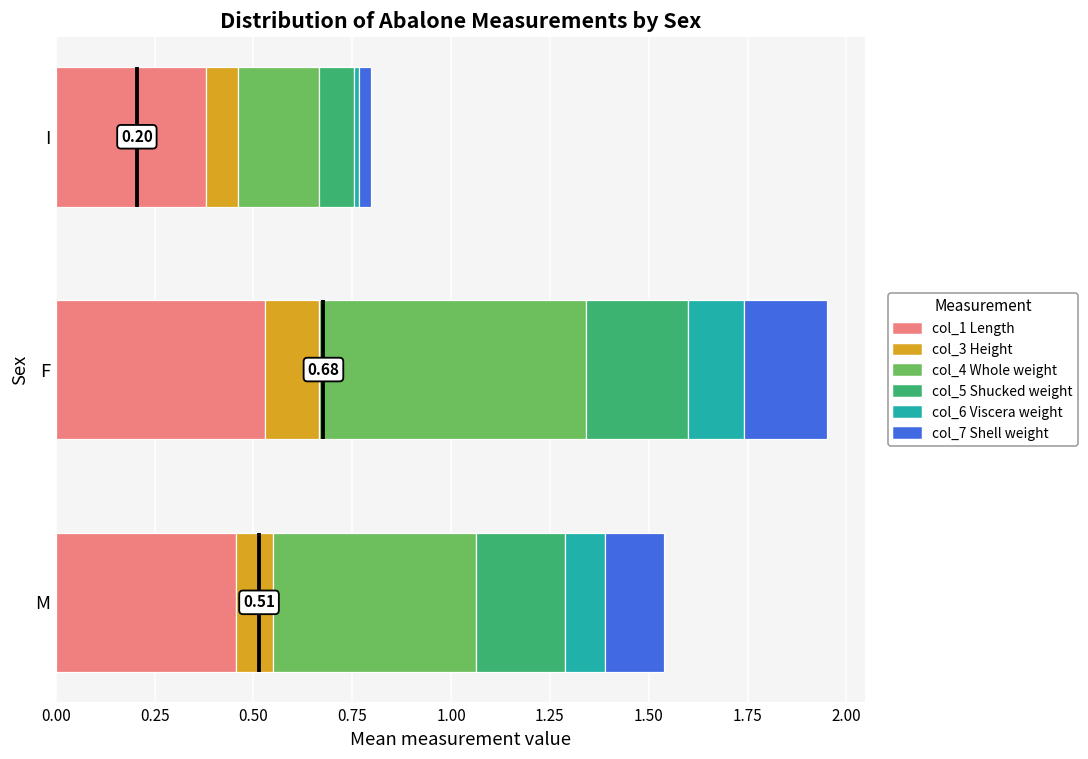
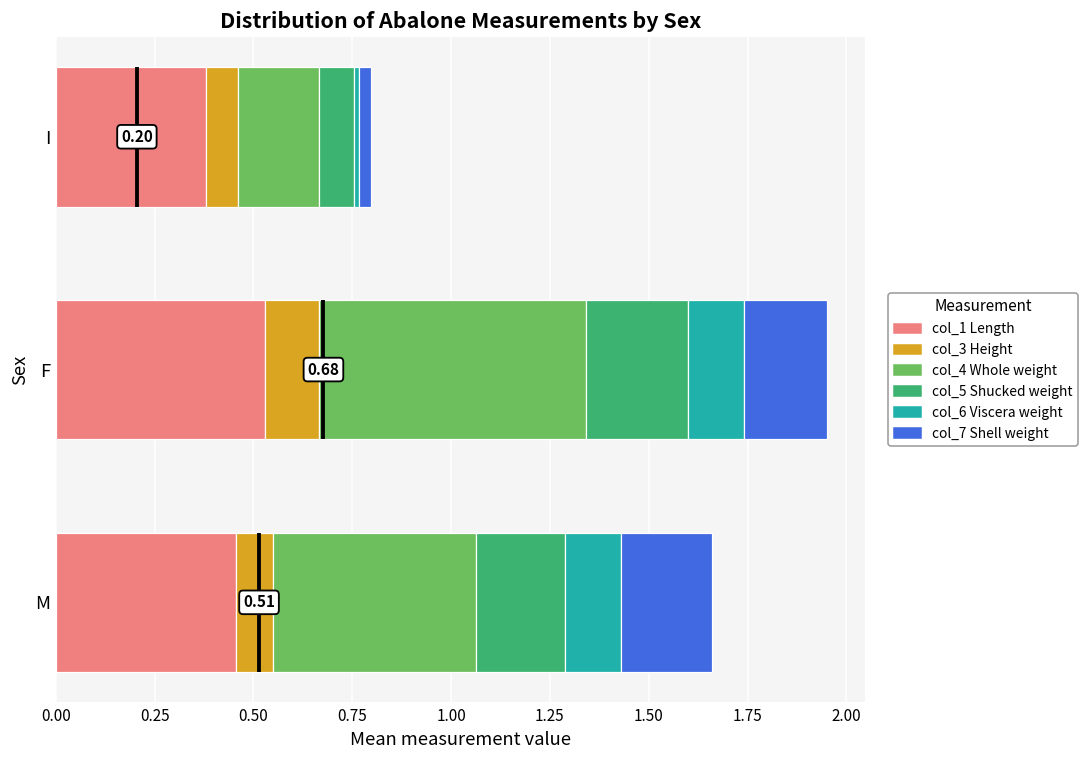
col_6 Viscera weight, M: 0.10 -> 0.14
col_7 Shell weight, M: 0.15 -> 0.23
